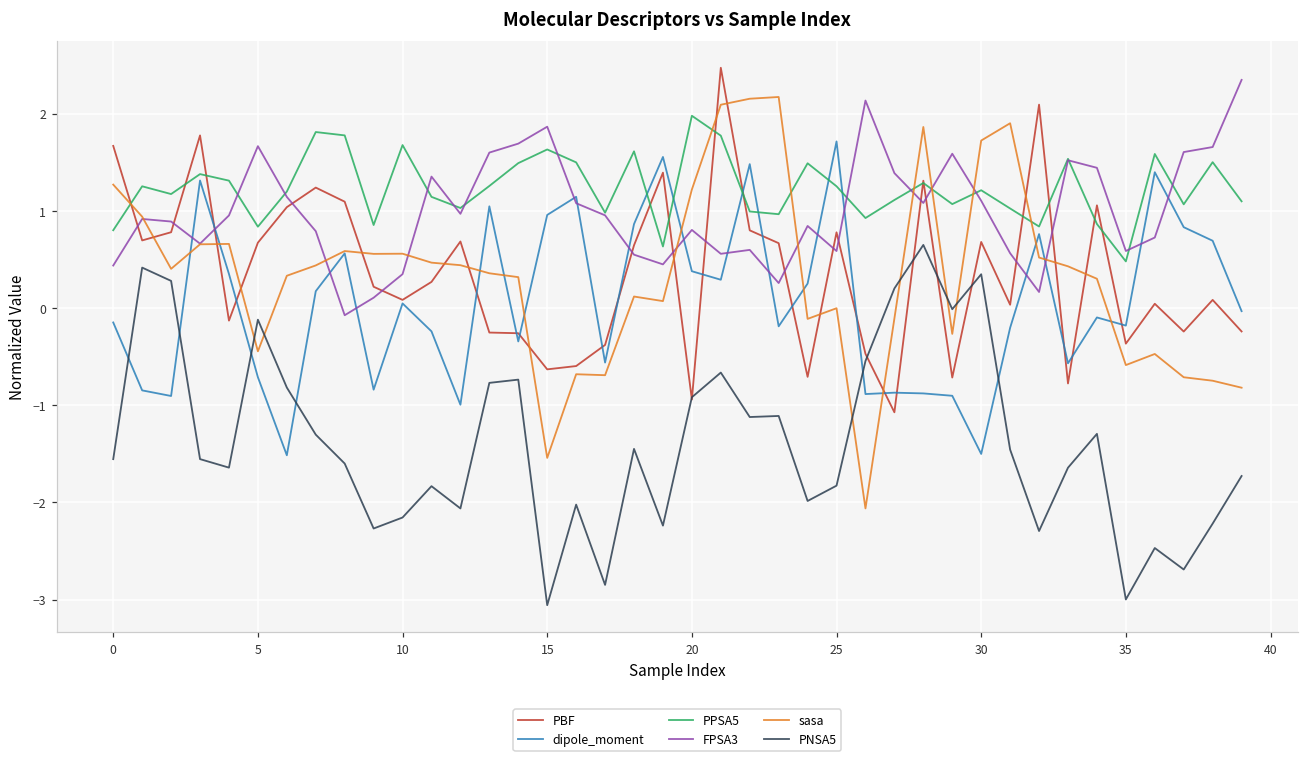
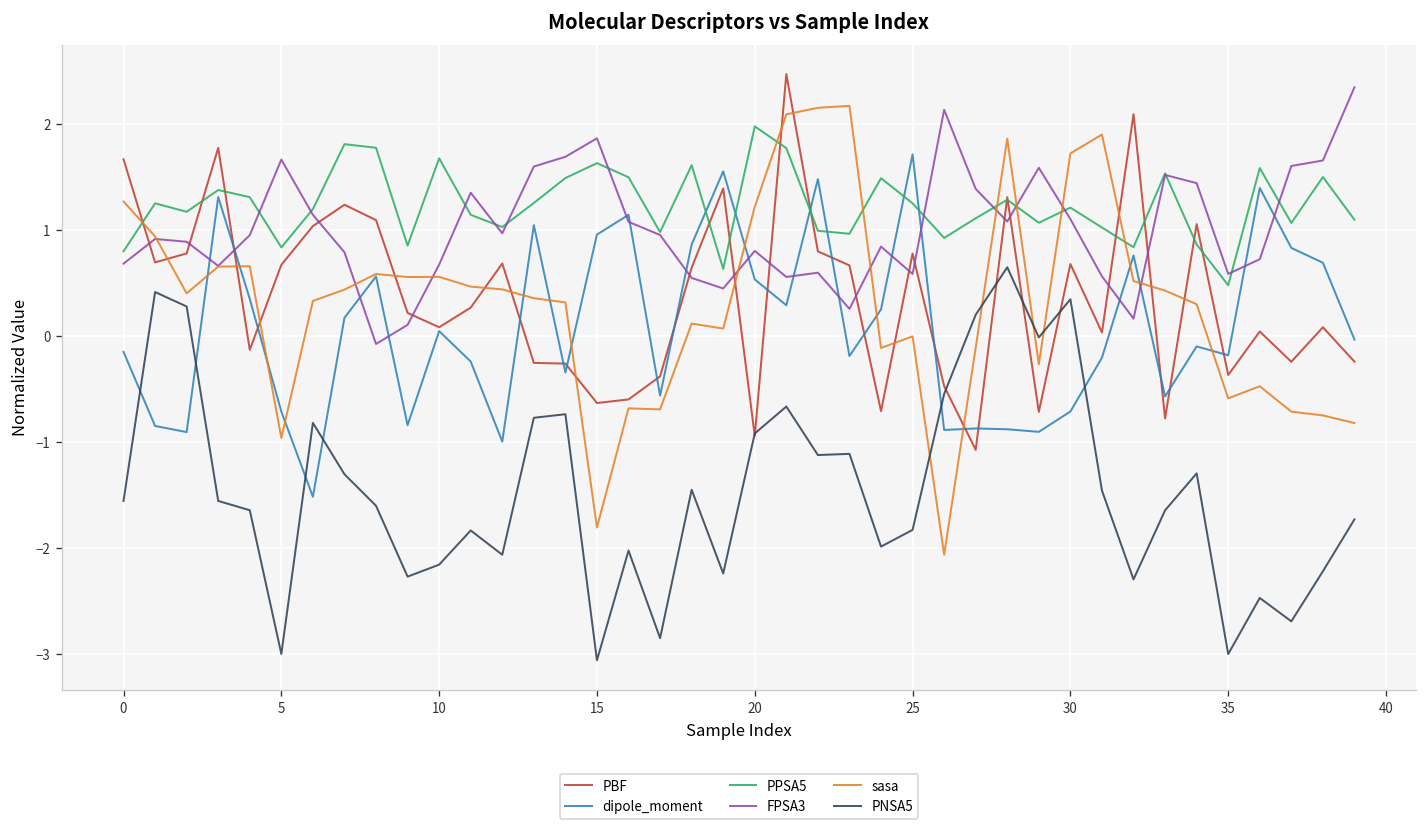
FPSA3, 0: 0.4 -> 0.7
sasa, 5: -0.4 -> -1.0
PNSA5, 5: -0.1 -> -3.0
FPSA3, 10: 0.3 -> 0.7
sasa, 15: -1.5 -> -1.8
dipole_moment, 20: 0.4 -> 0.5
dipole_moment, 30: -1.5 -> -0.7
